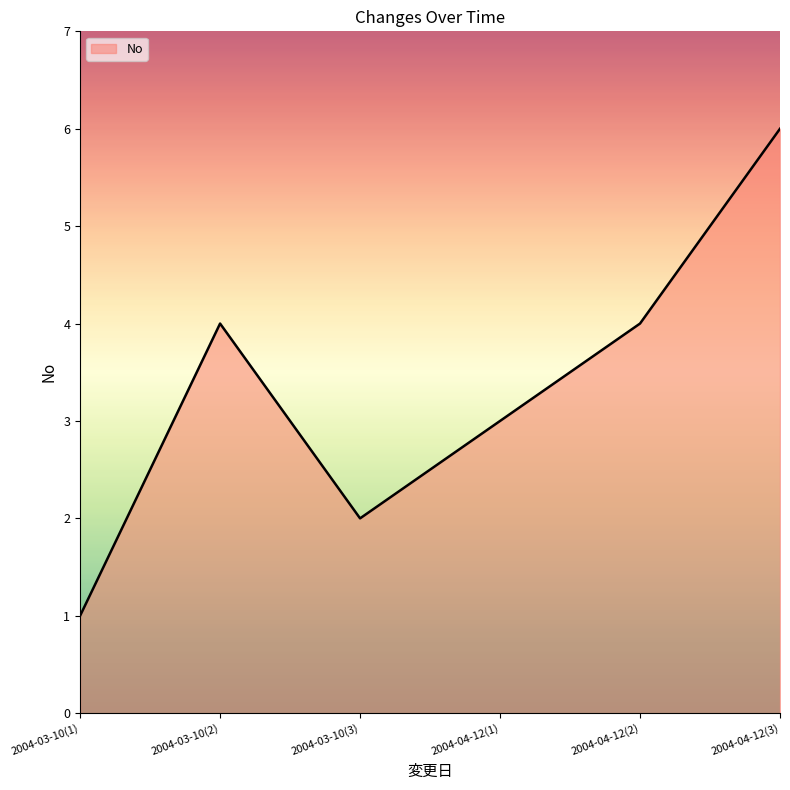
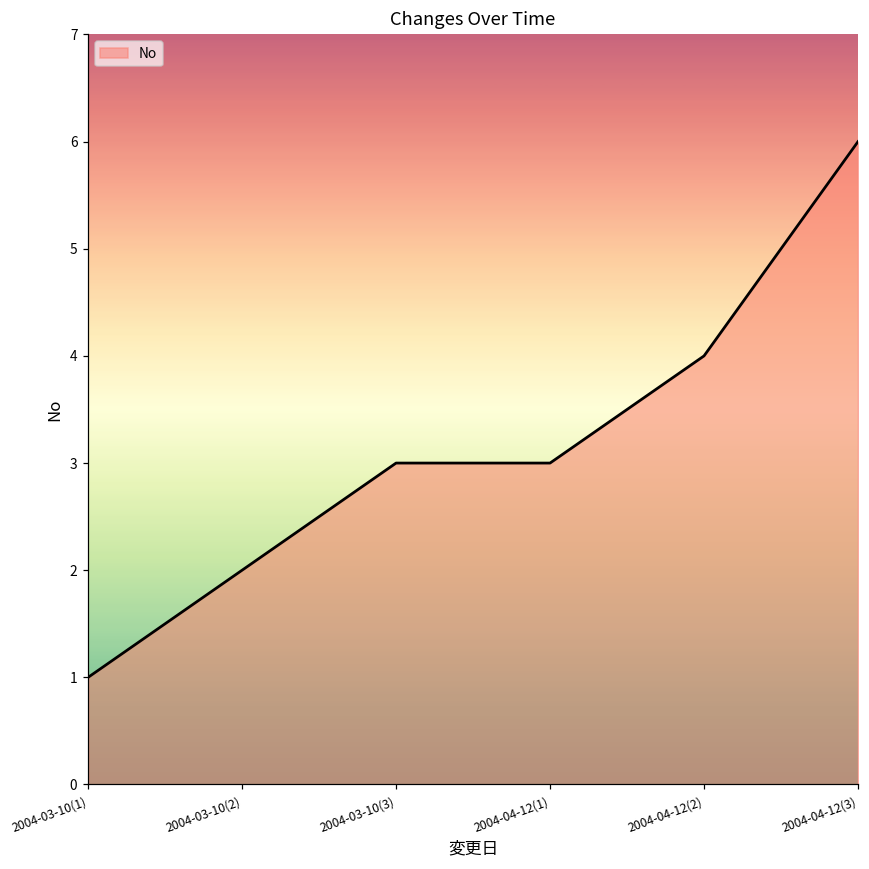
2004-03-10(2): 4 -> 2
2004-03-10(3): 2 -> 3
